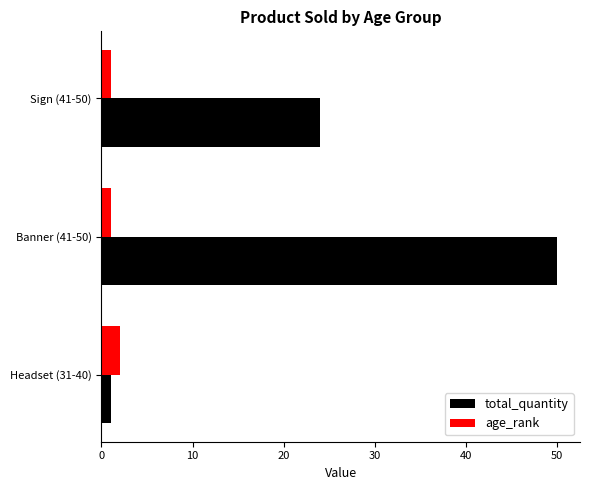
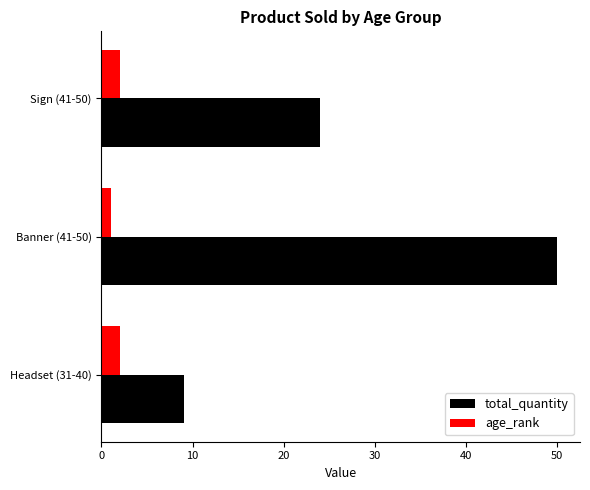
age_rank, Sign (41-50): 1 -> 2
total_quantity, Headset (31-40): 1 -> 9
